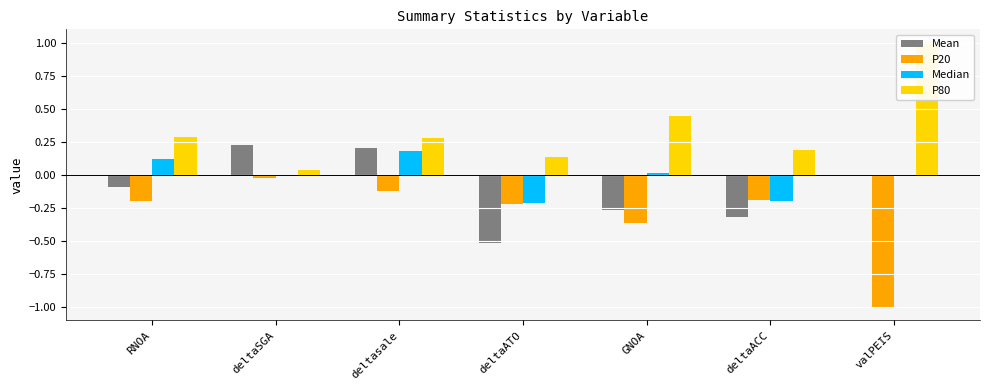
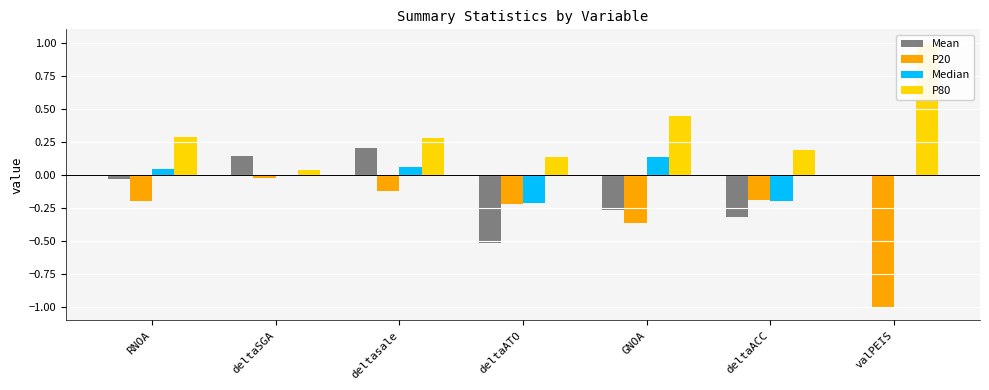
Mean, RNOA: -0.09 -> -0.03
Median, RNOA: 0.12 -> 0.05
Mean, deltaSGA: 0.22 -> 0.15
Median, deltasale: 0.18 -> 0.06
Median, GNOA: 0.01 -> 0.14
